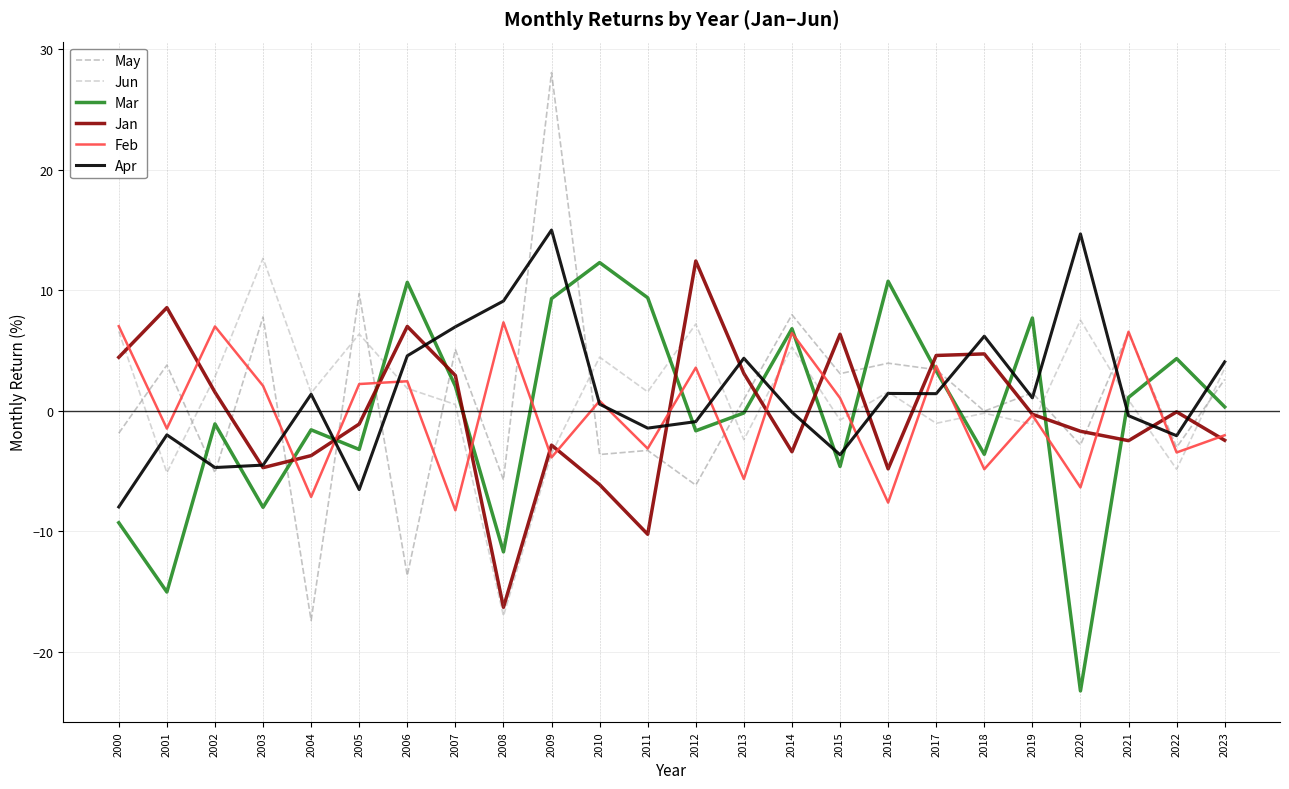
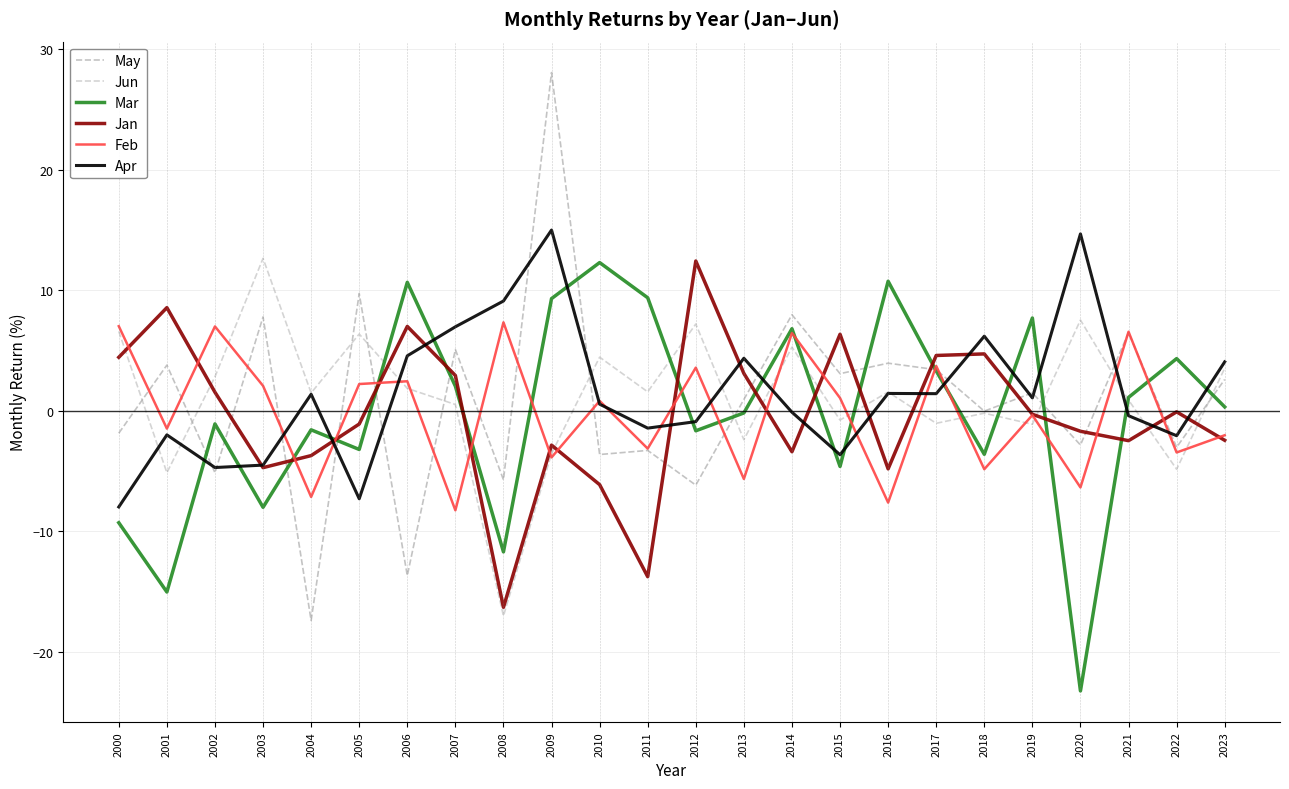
Apr, 2005: -6.5 -> -7.3
Jan, 2011: -10.3 -> -13.8
